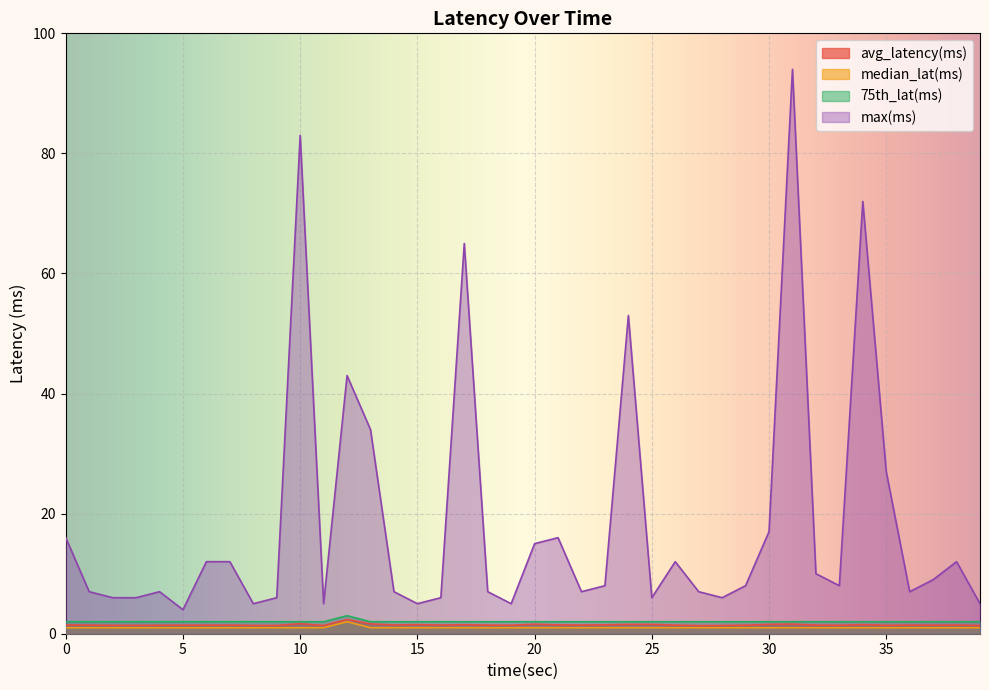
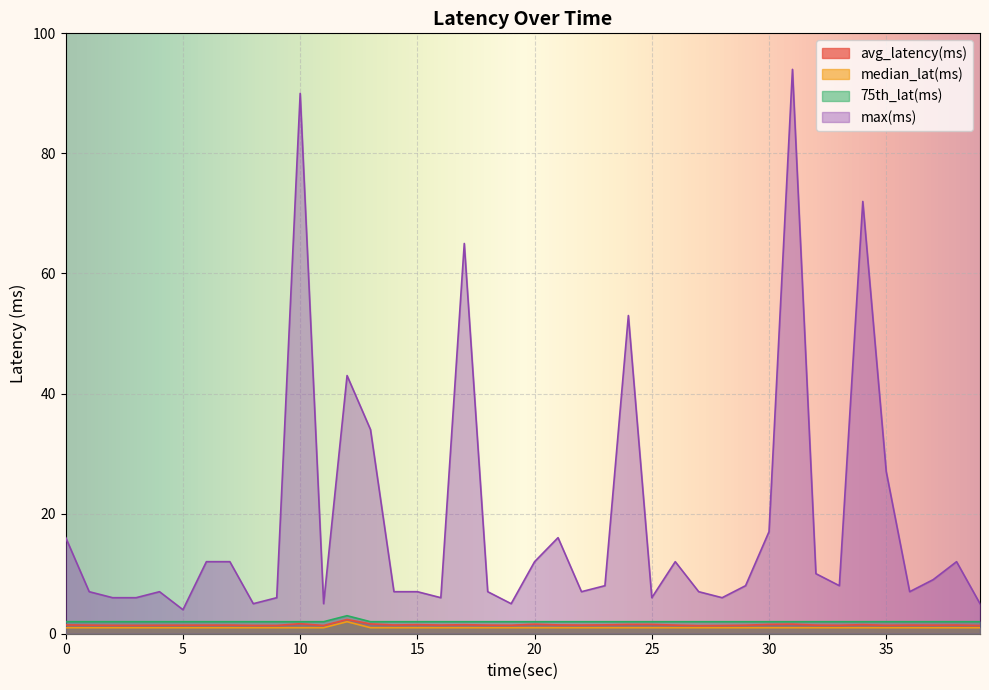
max(ms), 10: 83 -> 90
max(ms), 15: 5 -> 7
max(ms), 20: 15 -> 12
